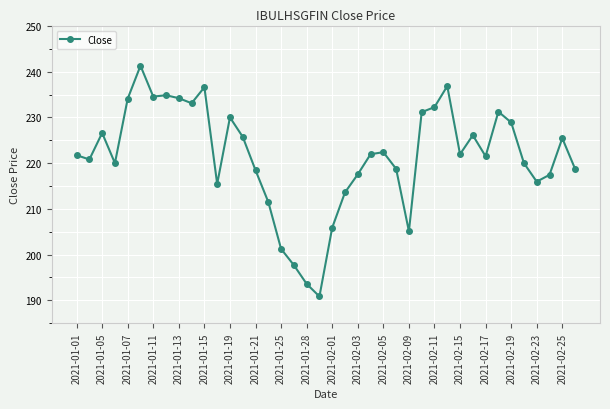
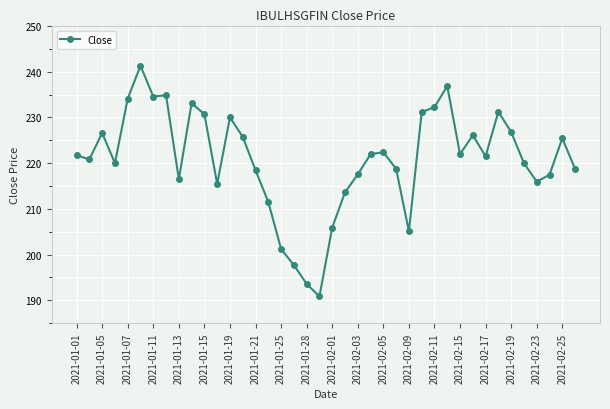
2021-01-13: 234 -> 217
2021-01-15: 237 -> 231
2021-02-19: 229 -> 227
